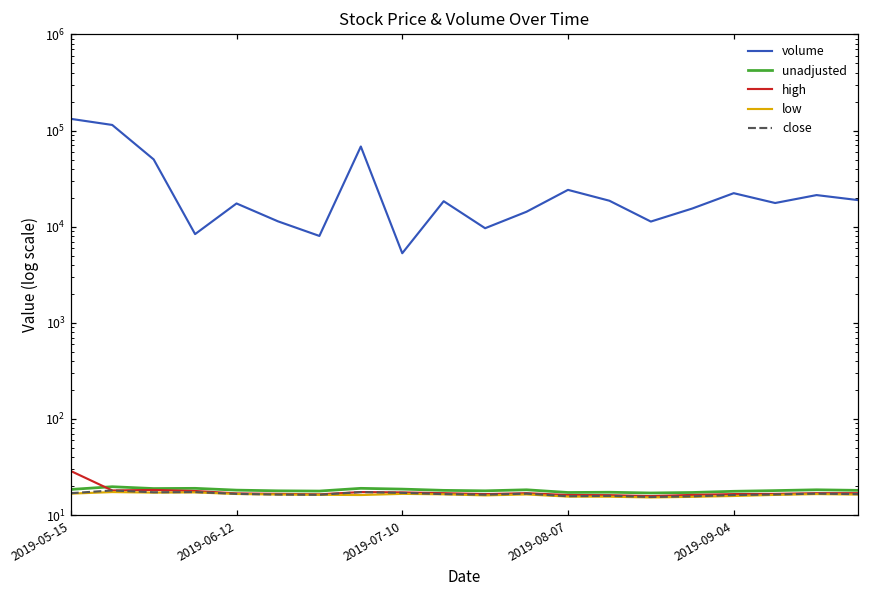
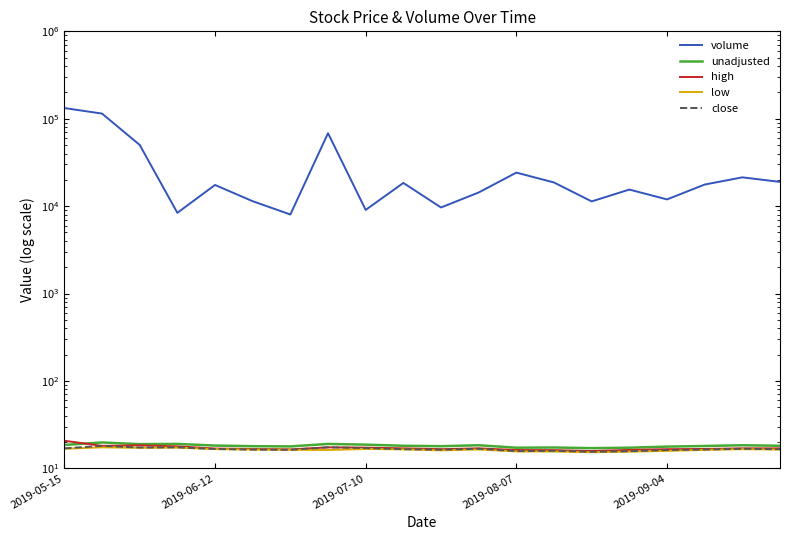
high, 2019-05-15: 29 -> 21
volume, 2019-07-10: 5000 -> 9000
volume, 2019-09-04: 22000 -> 12000
